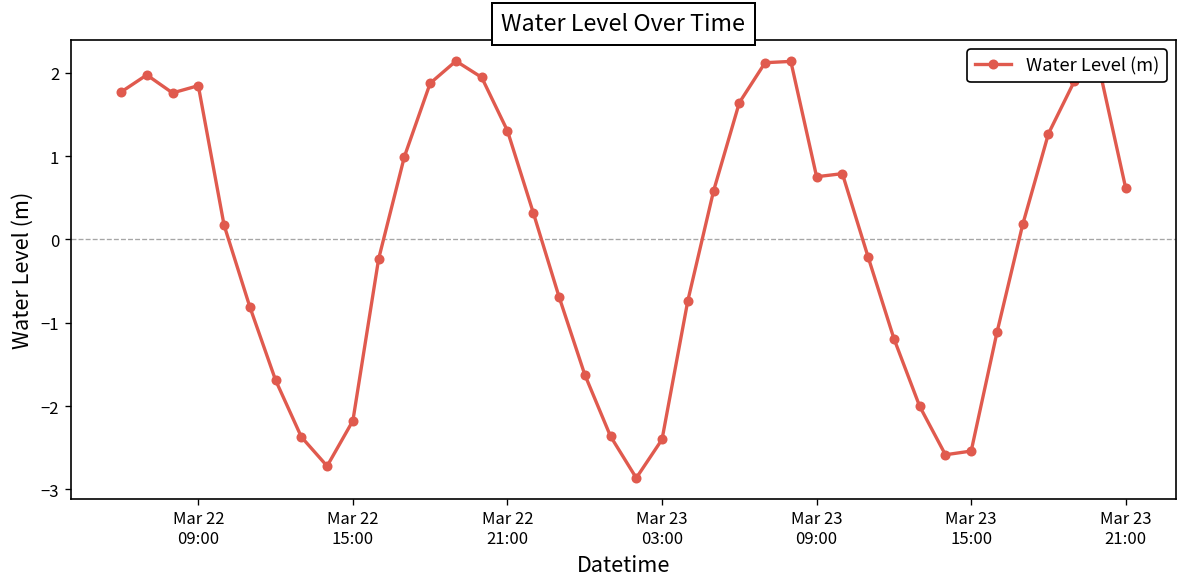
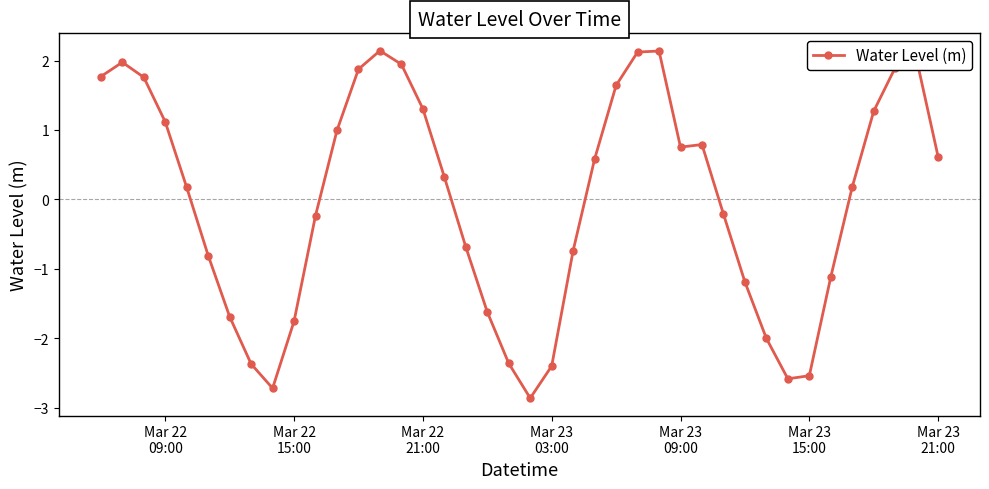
Mar 22 09:00: 1.8 -> 1.1
Mar 22 15:00: -2.2 -> -1.8
